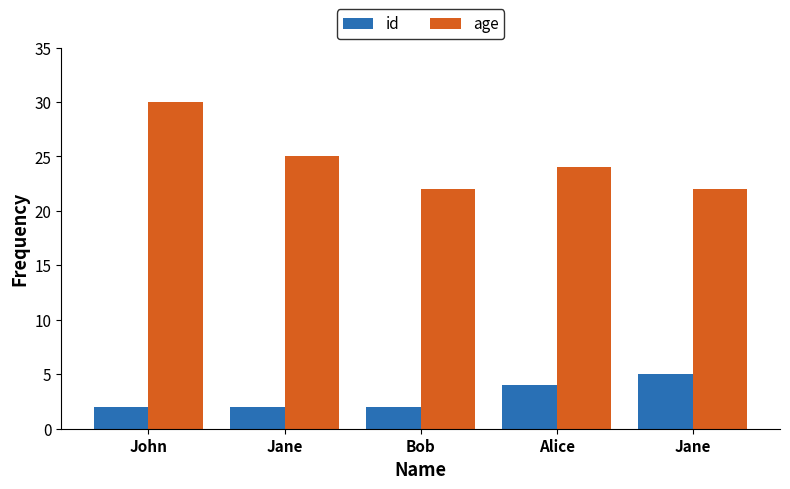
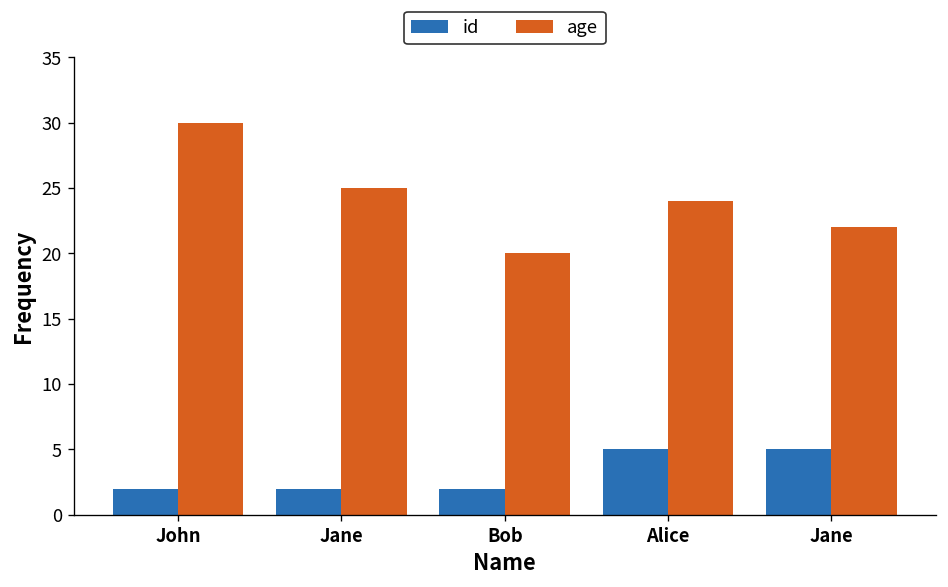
age, Bob: 22 -> 20
id, Alice: 4 -> 5
